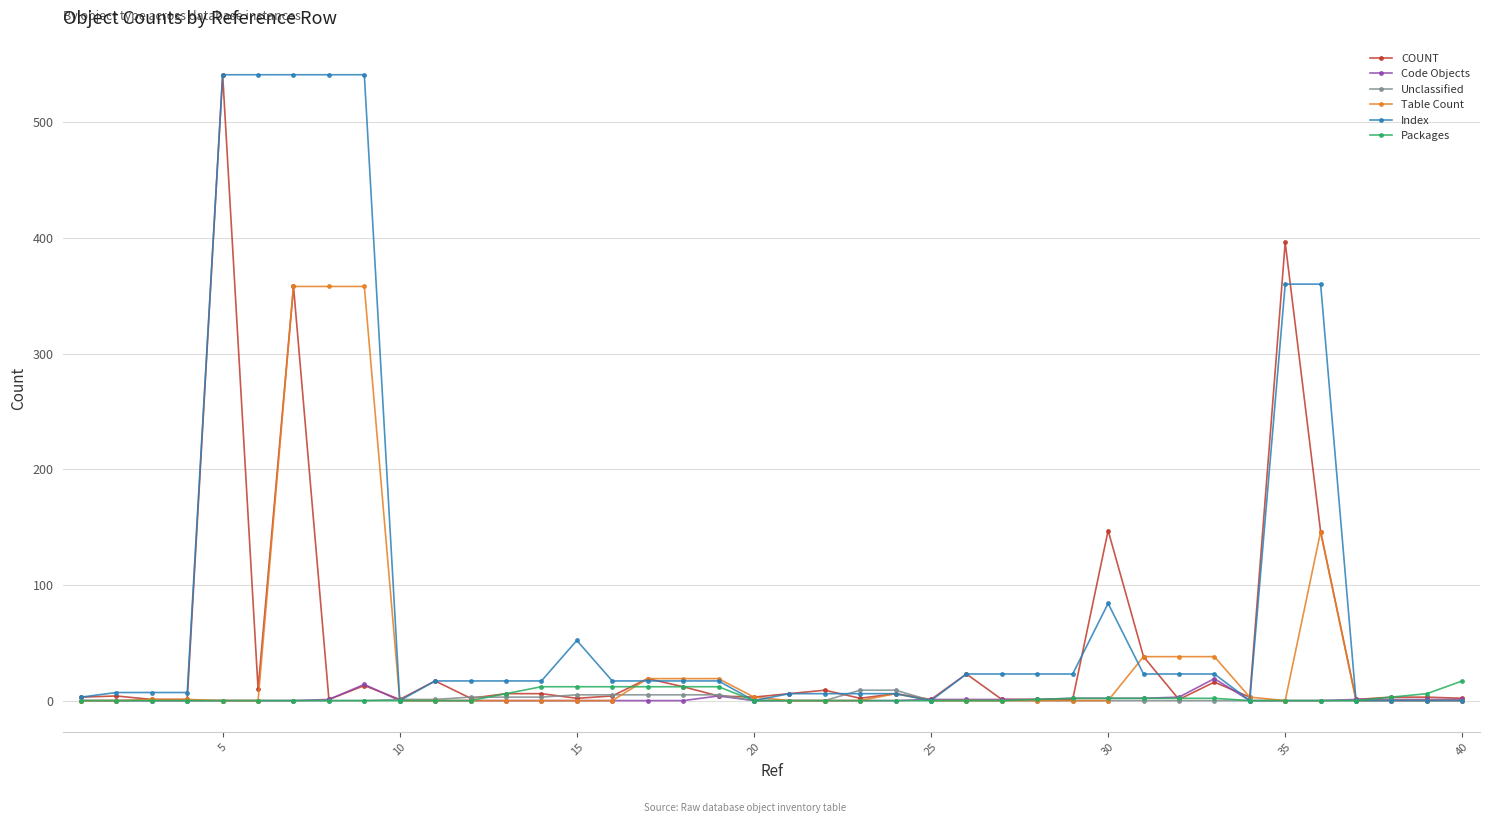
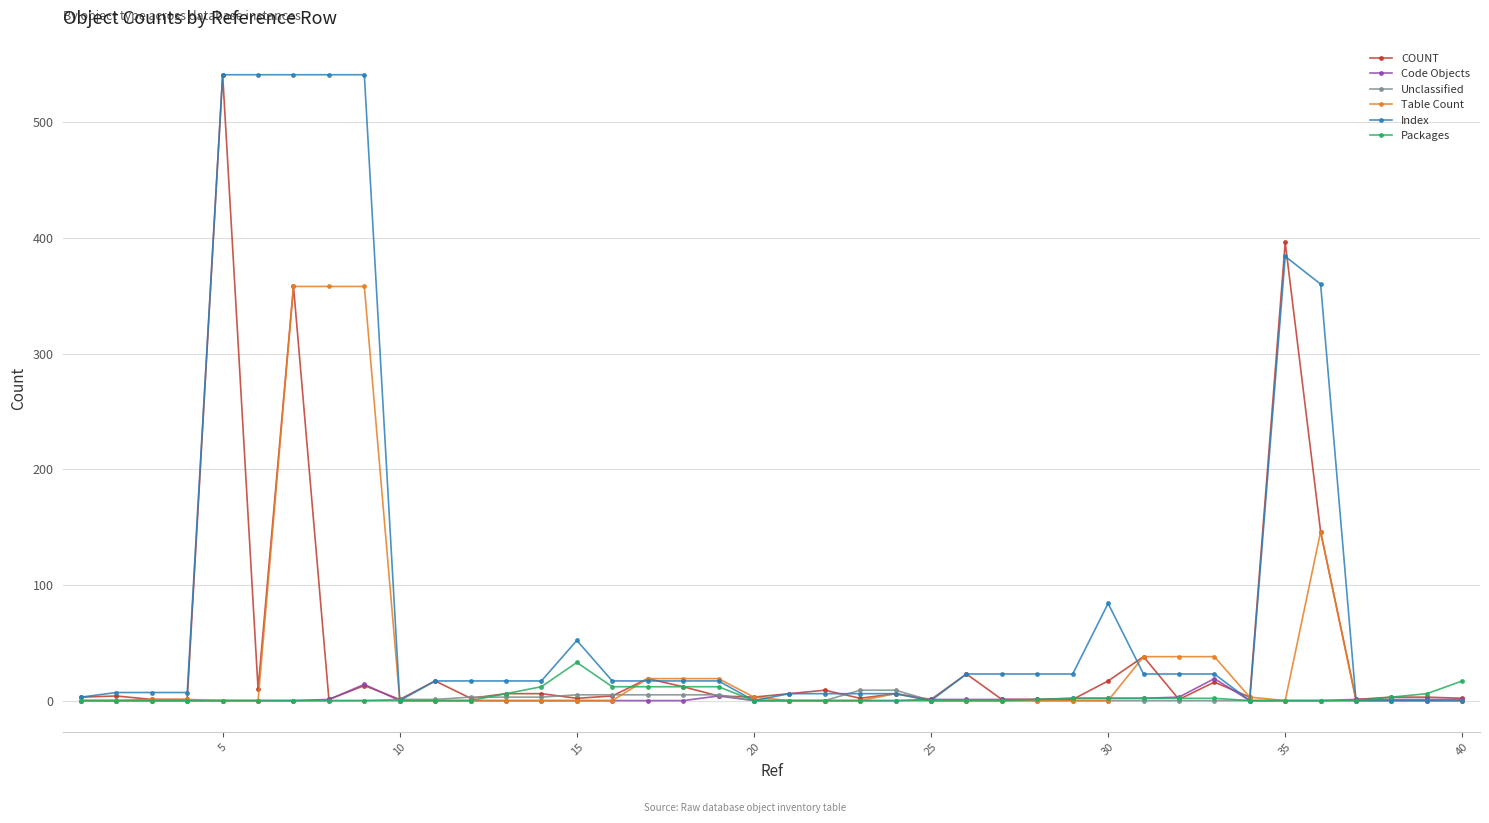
Packages, 15: 12 -> 33
COUNT, 30: 147 -> 17
Index, 35: 360 -> 384
